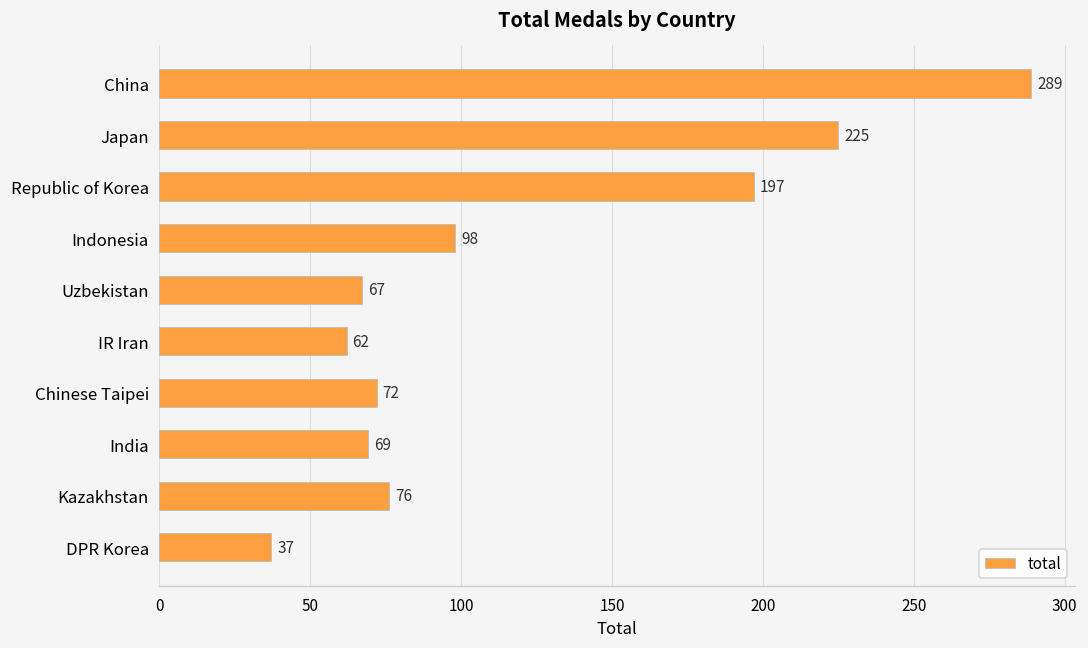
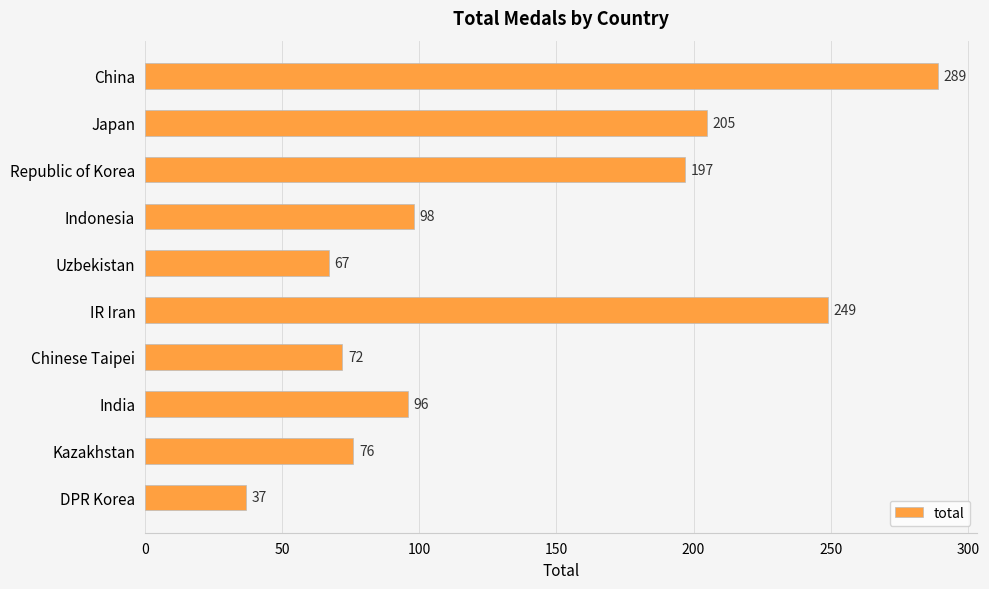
Japan: 225 -> 205
IR Iran: 62 -> 249
India: 69 -> 96
